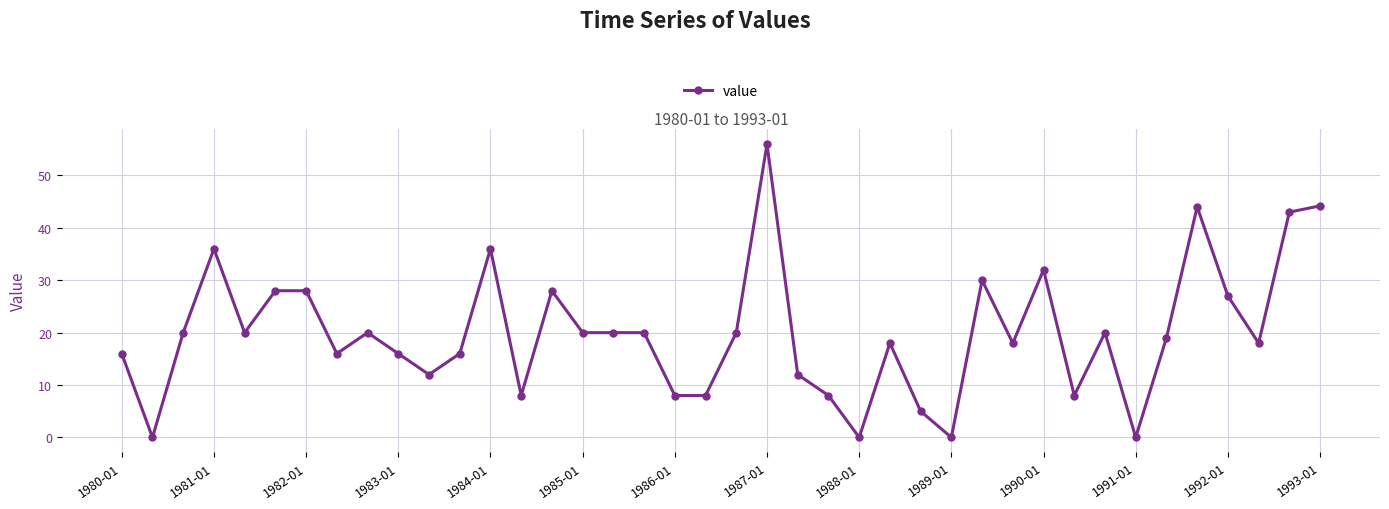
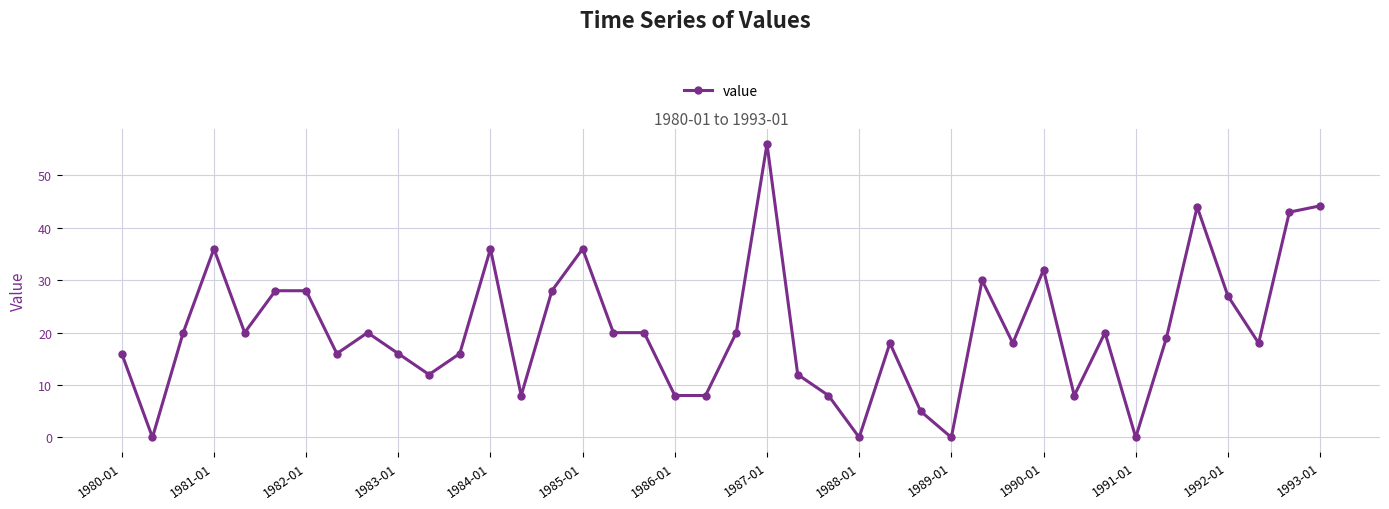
1985-01: 20 -> 36
